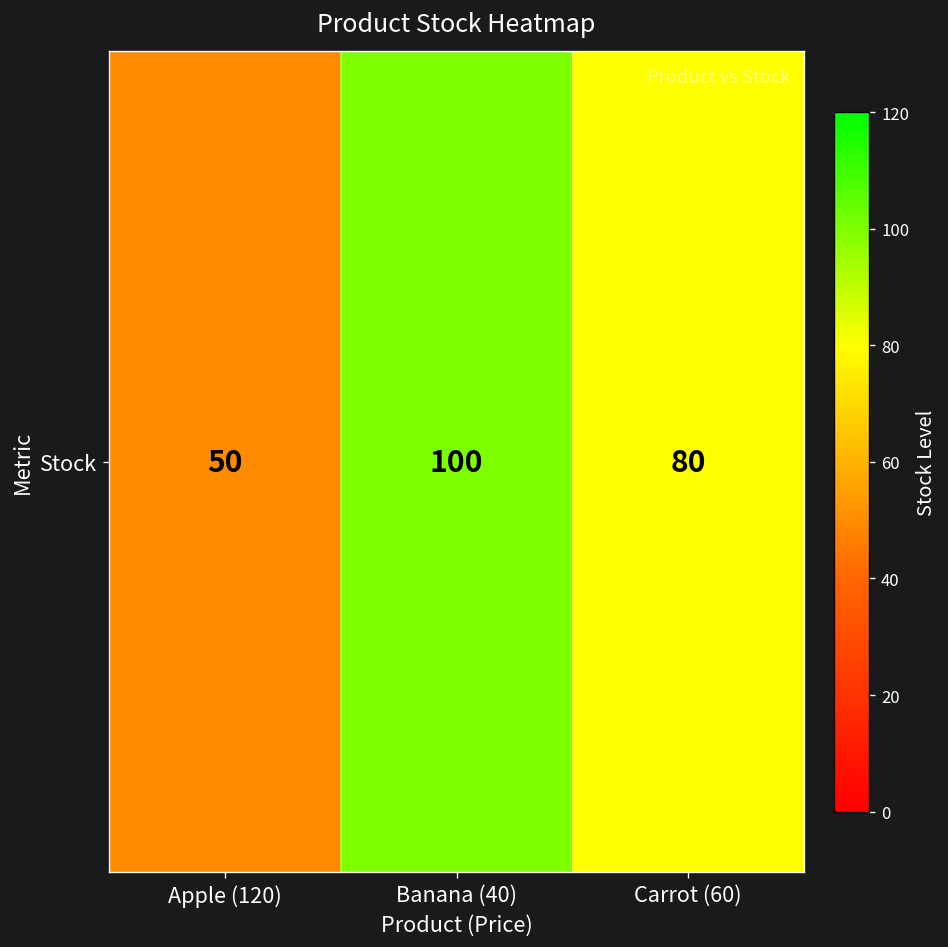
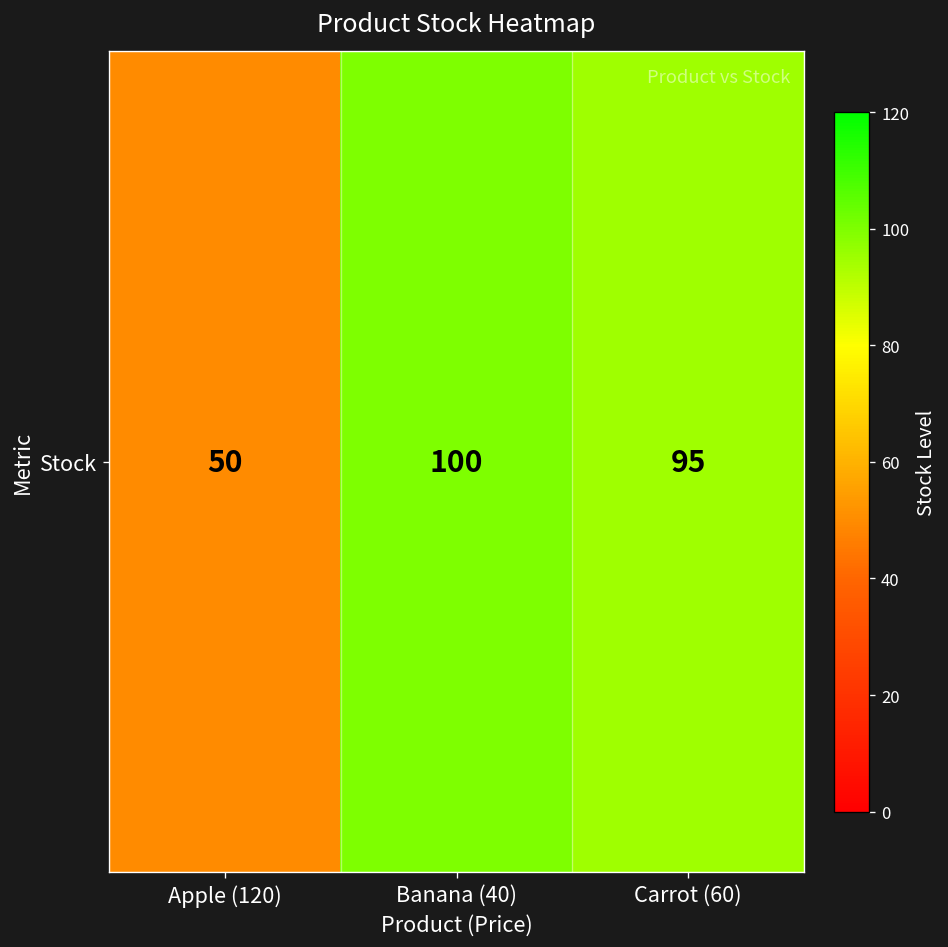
Stock, Carrot (60): 80 -> 95
